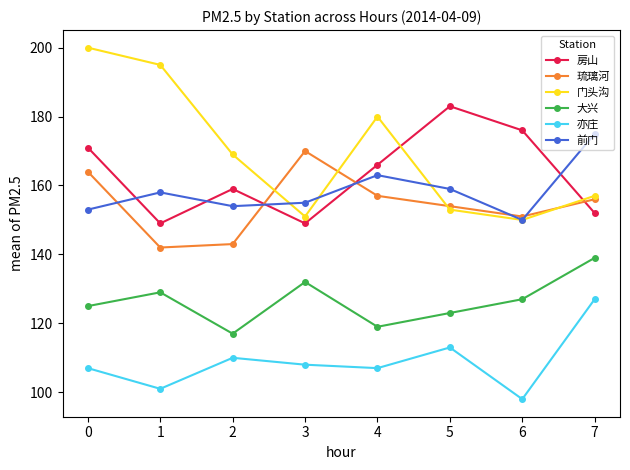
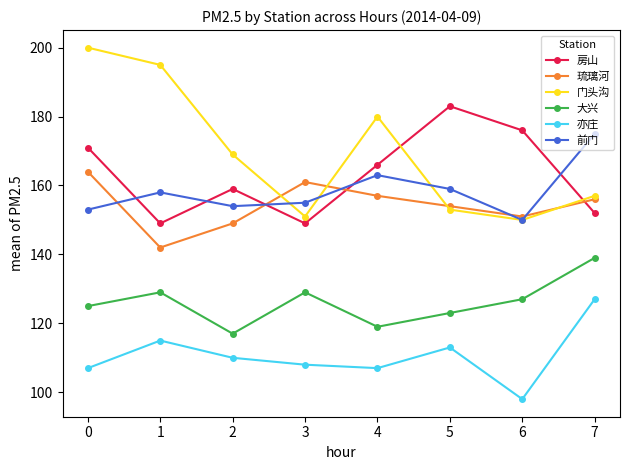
亦庄, 1: 101 -> 115
琉璃河, 2: 143 -> 149
琉璃河, 3: 170 -> 161
大兴, 3: 132 -> 129
